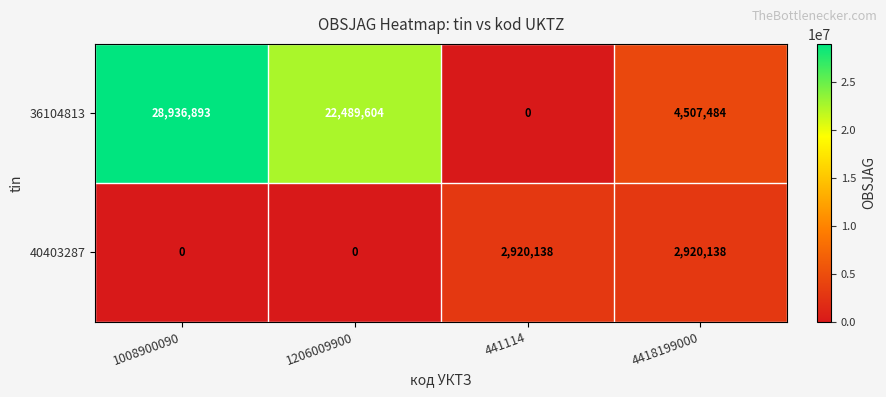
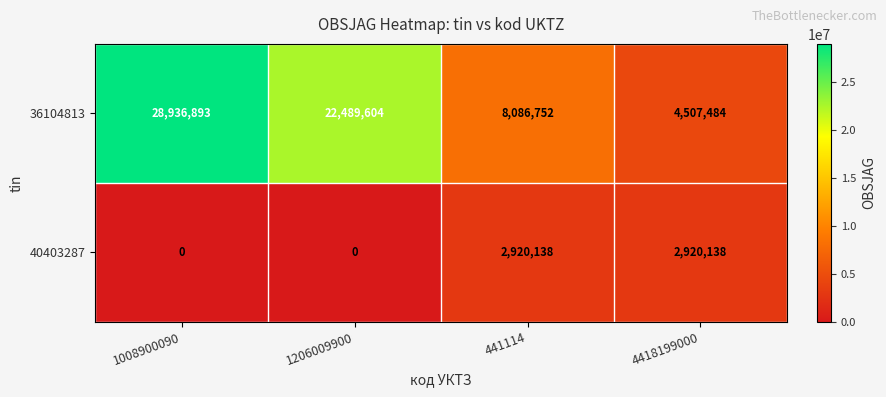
36104813, 441114: 0 -> 8,086,752
